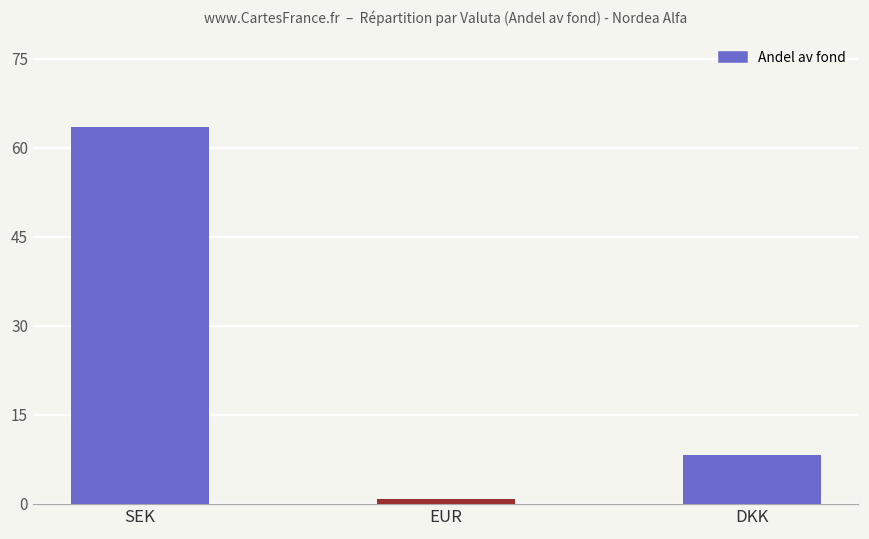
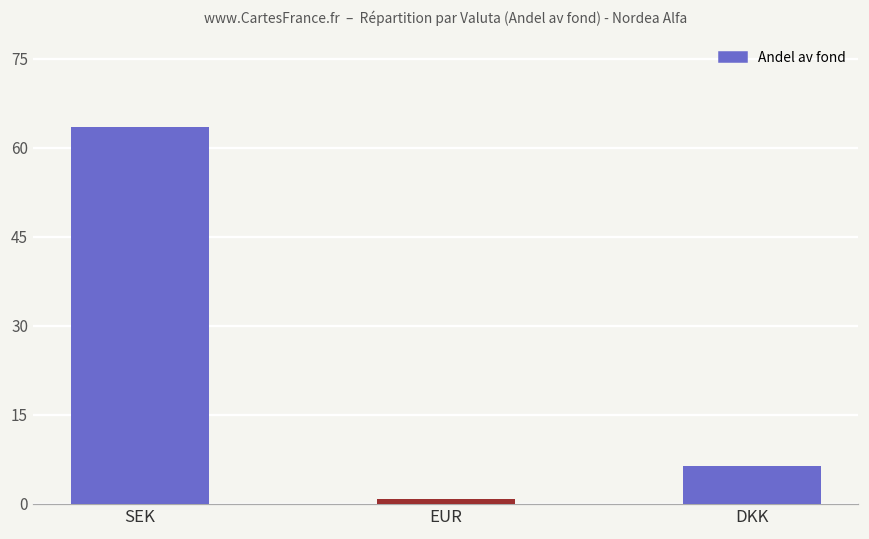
DKK: 8 -> 6
